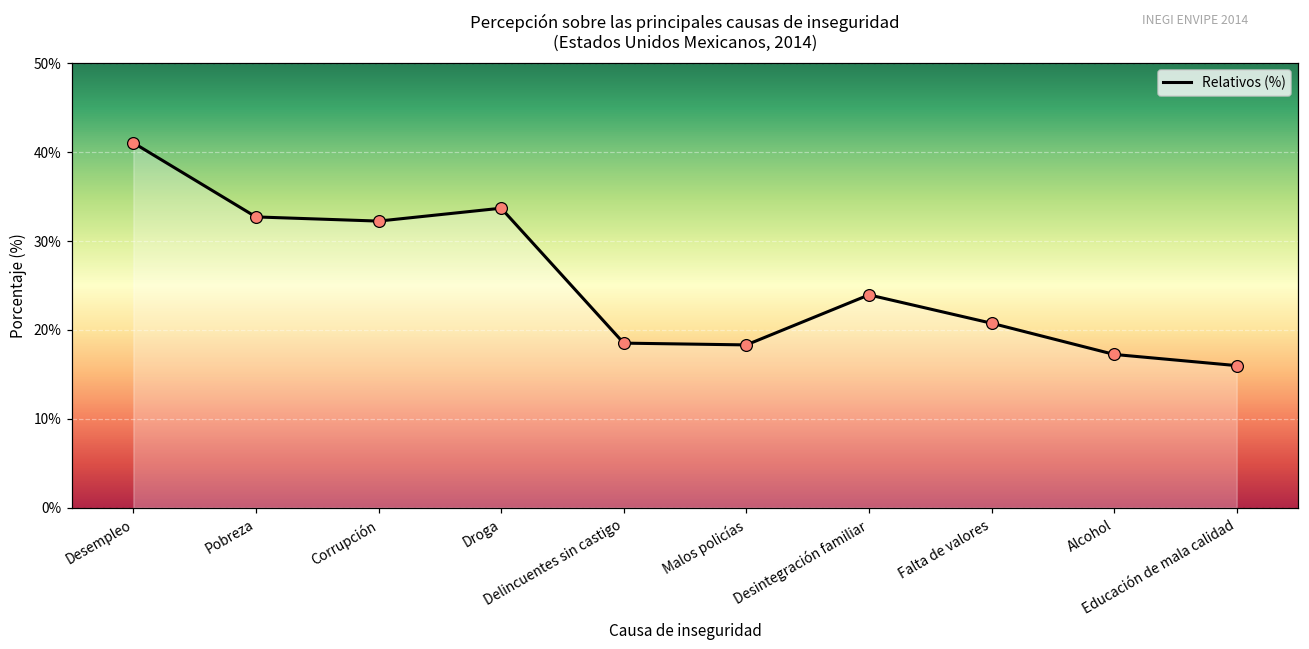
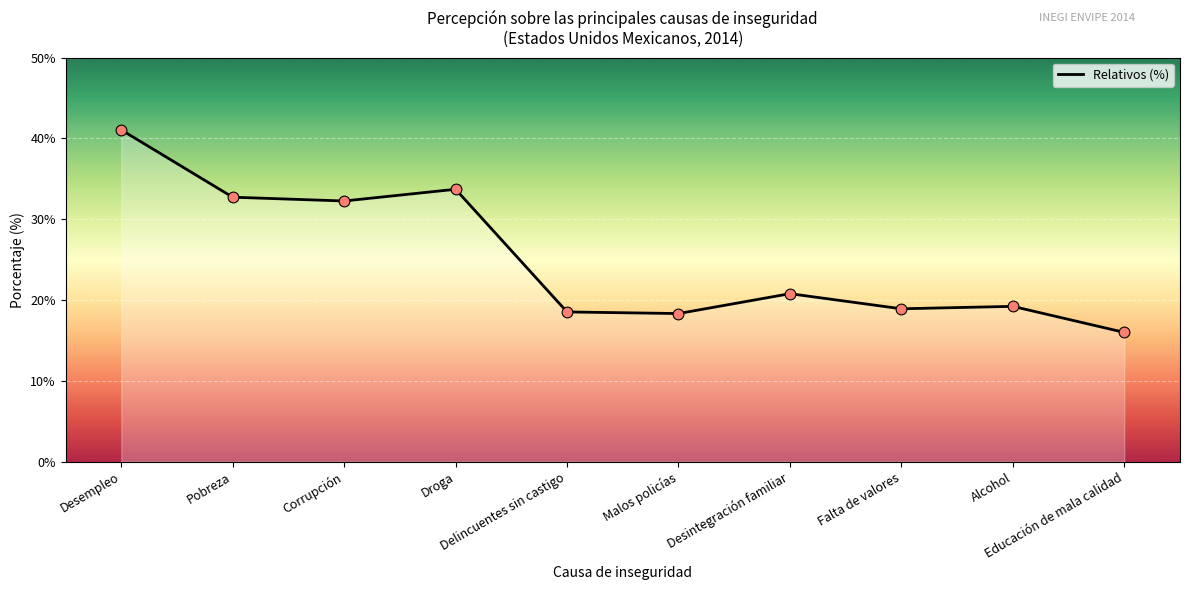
Desintegración familiar: 24% -> 21%
Falta de valores: 21% -> 19%
Alcohol: 17% -> 19%
